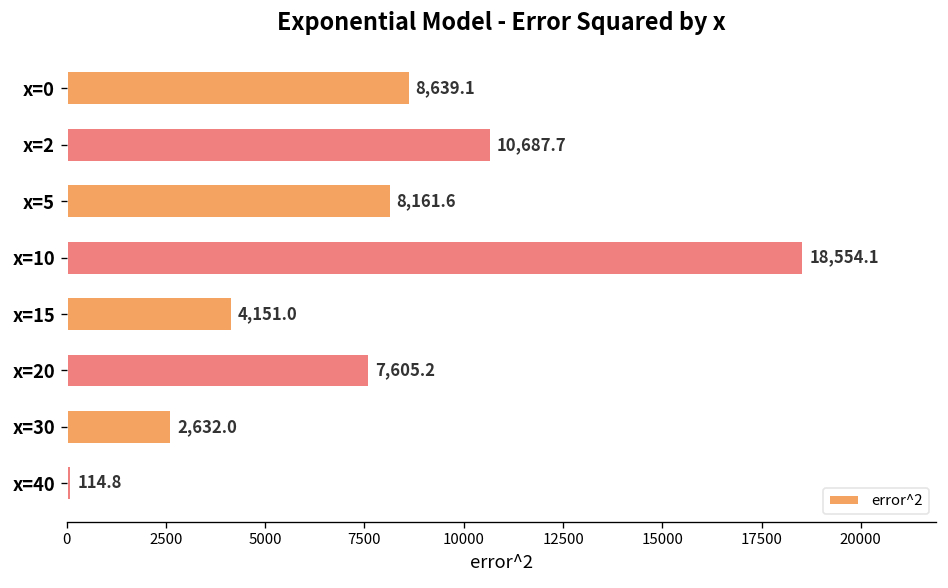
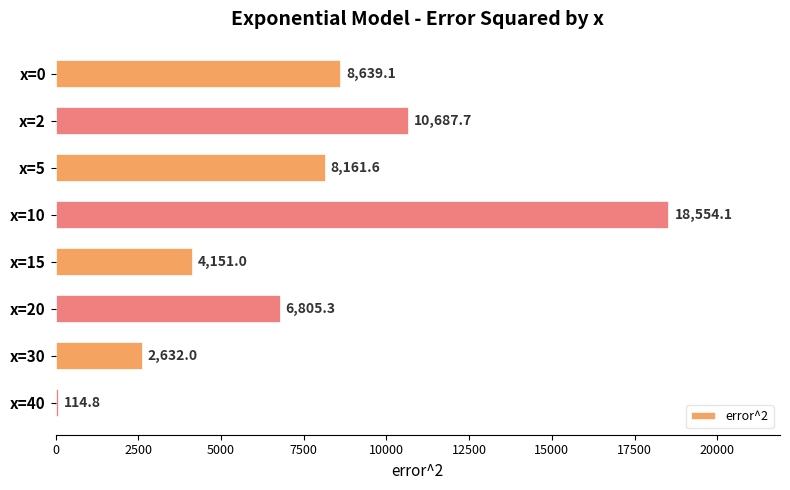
x=20: 7,605.2 -> 6,805.3
